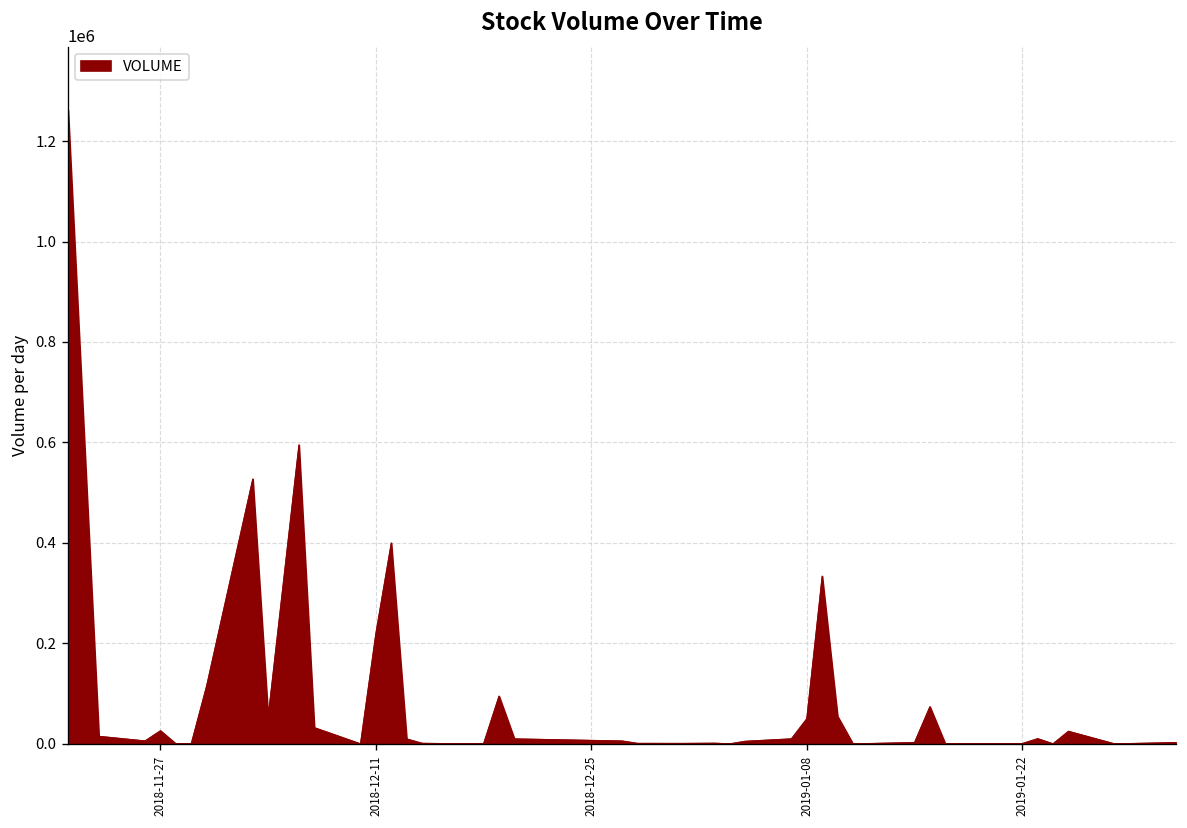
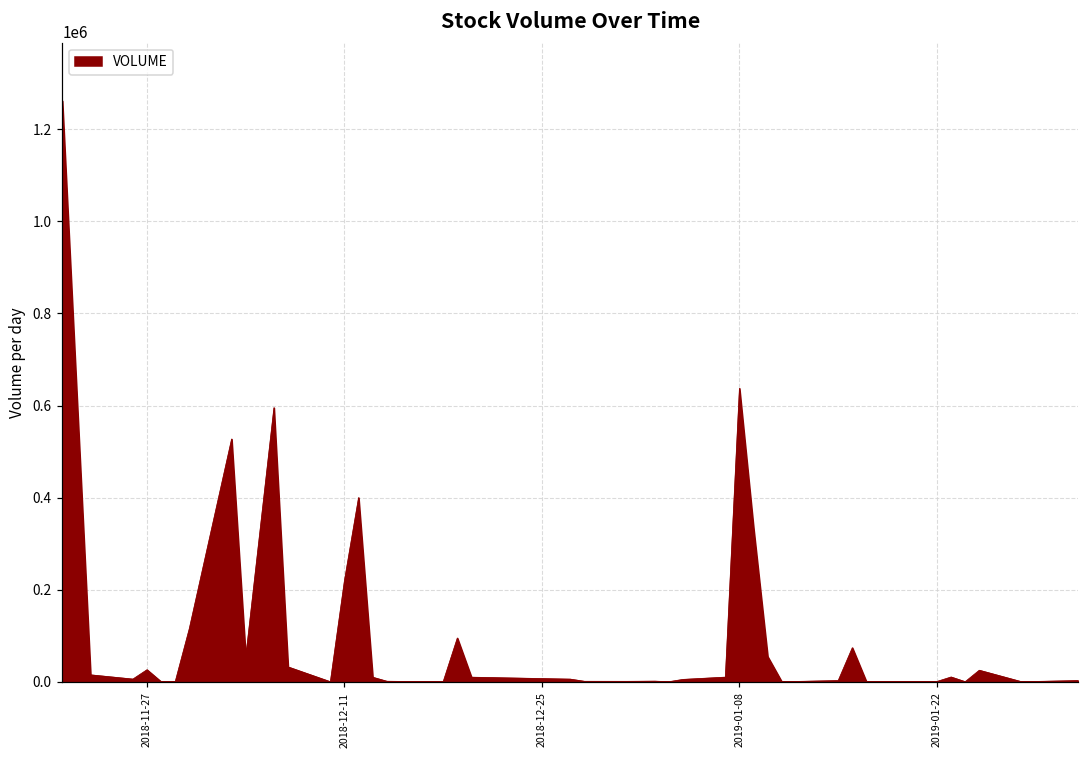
2019-01-08: 50000 -> 640000
